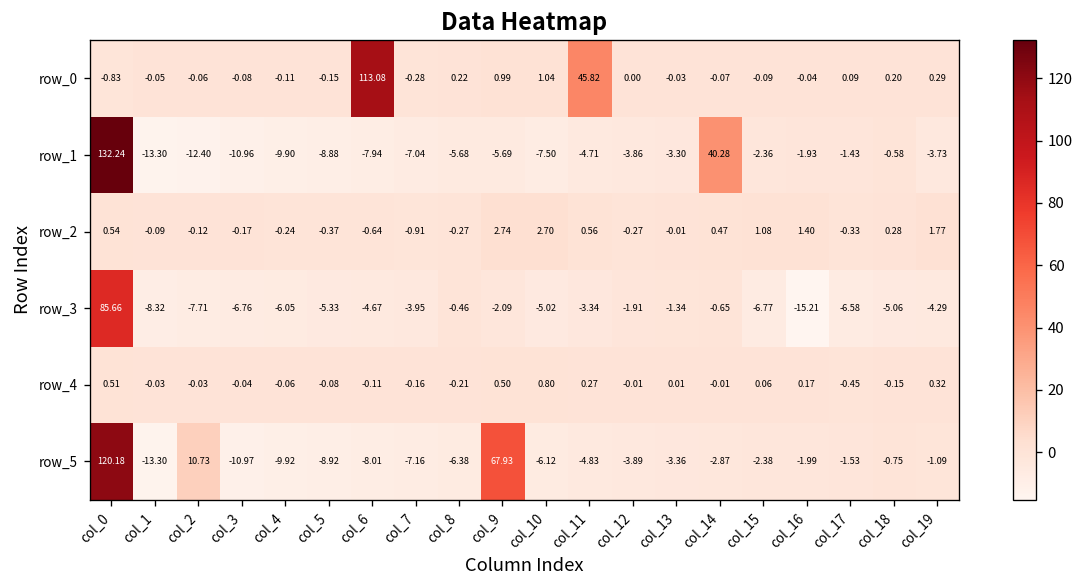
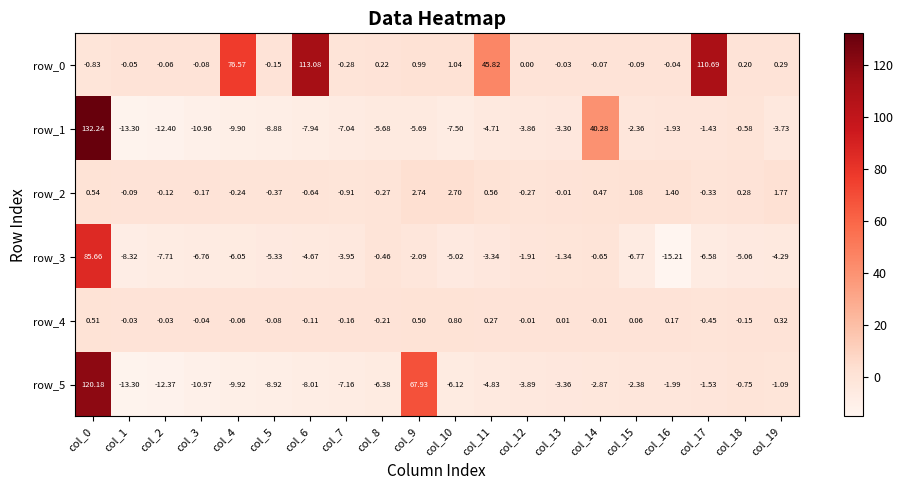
row_0, col_4: -0.11 -> 76.57
row_0, col_17: 0.09 -> 110.69
row_5, col_2: 10.73 -> -12.37
